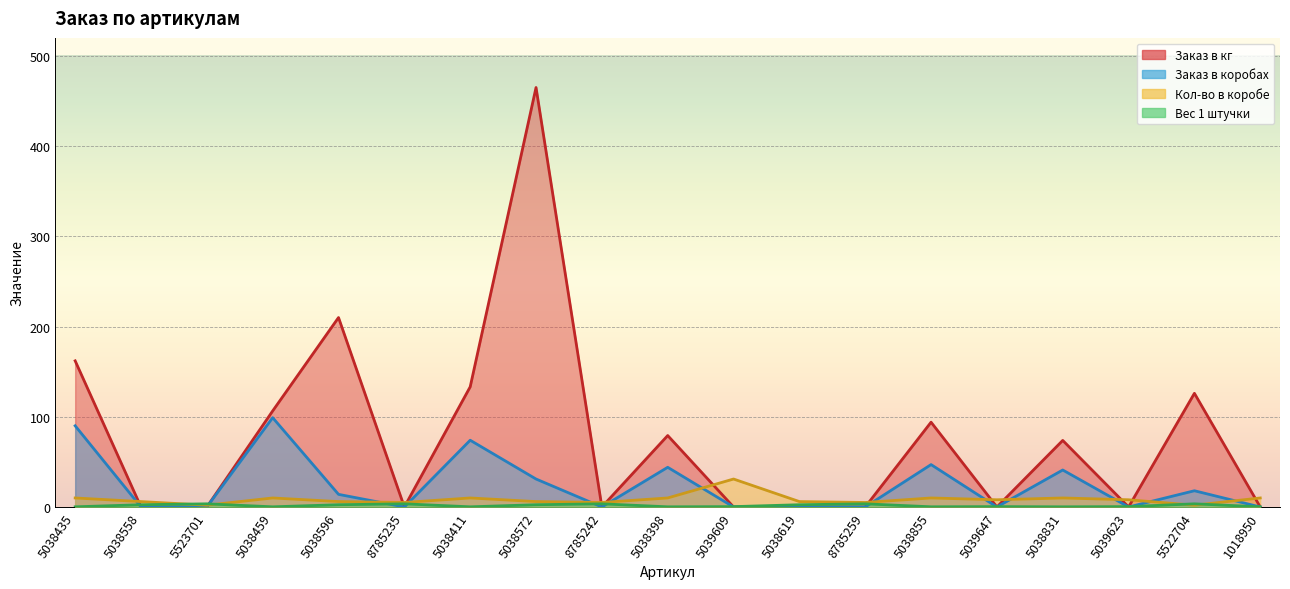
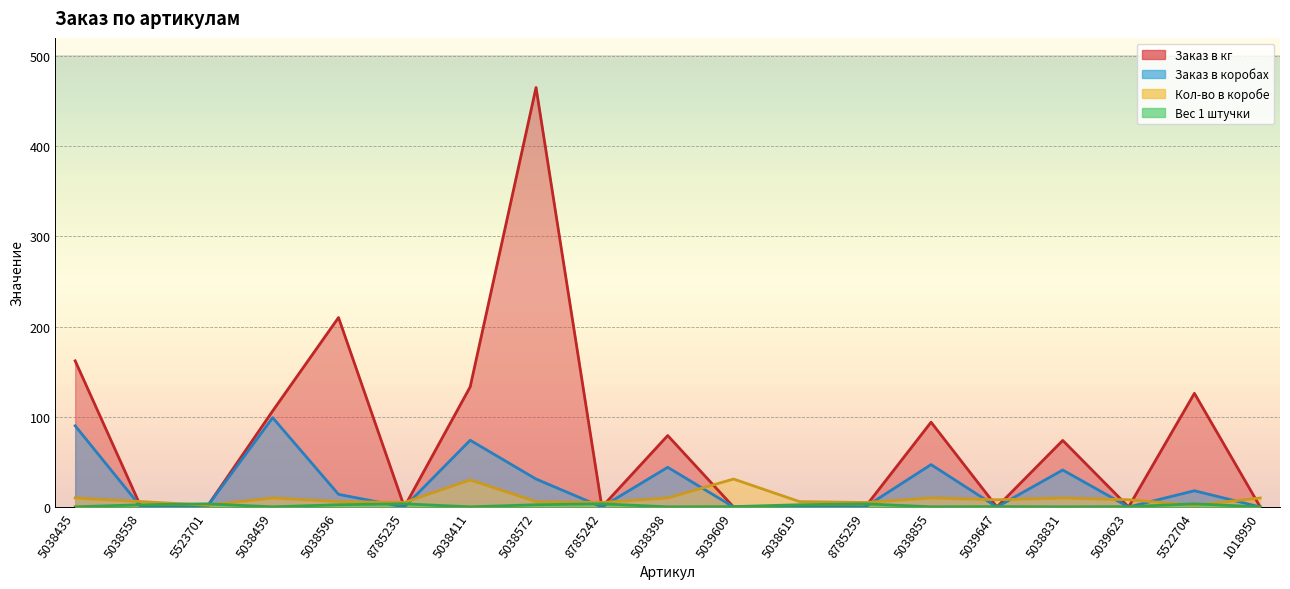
Кол-во в коробе, 5038411: 10 -> 30
